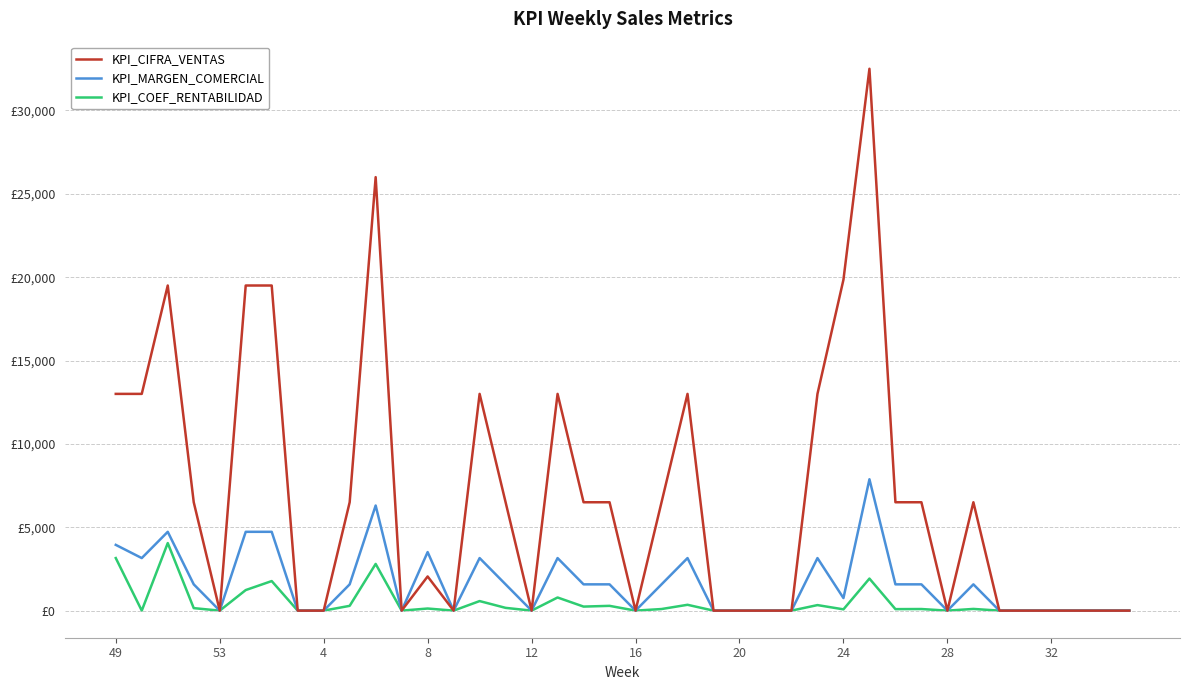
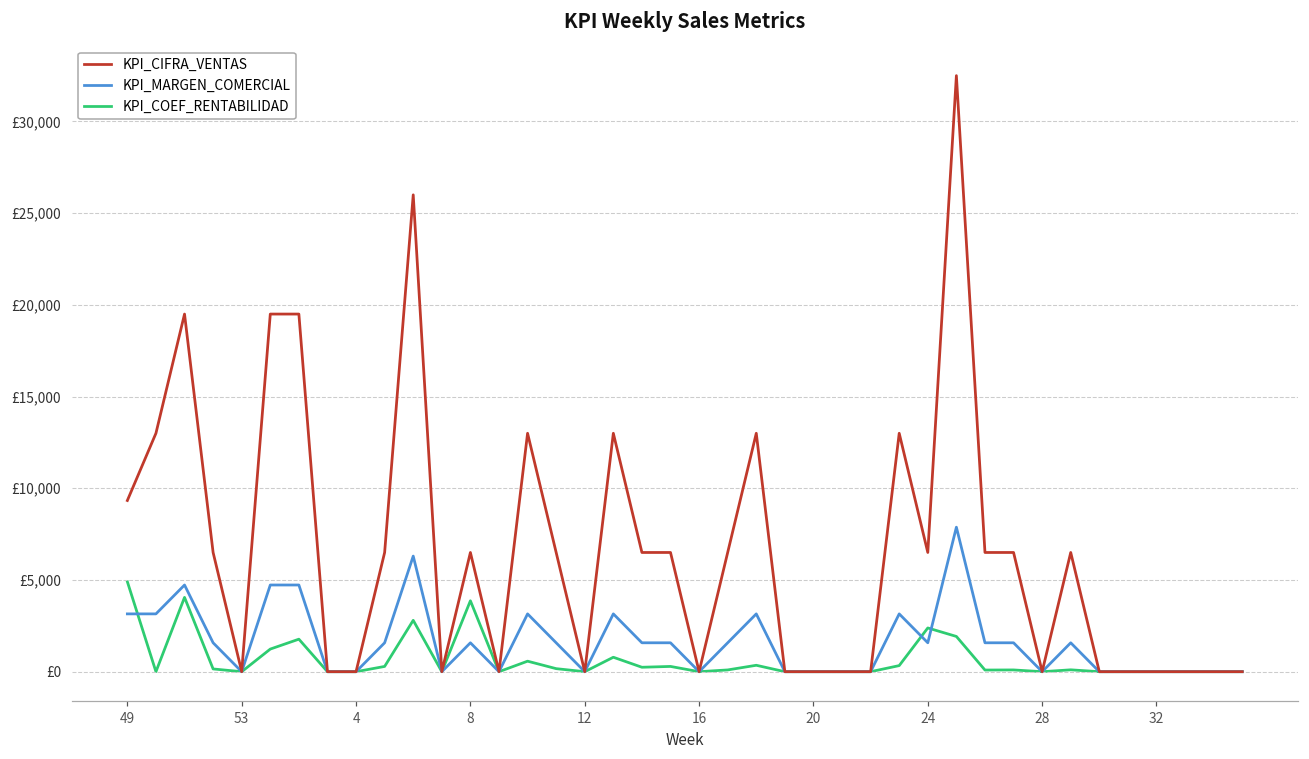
KPI_CIFRA_VENTAS, 49: £13,000 -> £9,300
KPI_MARGEN_COMERCIAL, 49: £3,900 -> £3,200
KPI_COEF_RENTABILIDAD, 49: £3,200 -> £4,900
KPI_CIFRA_VENTAS, 8: £2,000 -> £6,500
KPI_MARGEN_COMERCIAL, 8: £3,500 -> £1,600
KPI_COEF_RENTABILIDAD, 8: £100 -> £3,900
KPI_CIFRA_VENTAS, 24: £19,800 -> £6,500
KPI_MARGEN_COMERCIAL, 24: £800 -> £1,600
KPI_COEF_RENTABILIDAD, 24: £100 -> £2,400
